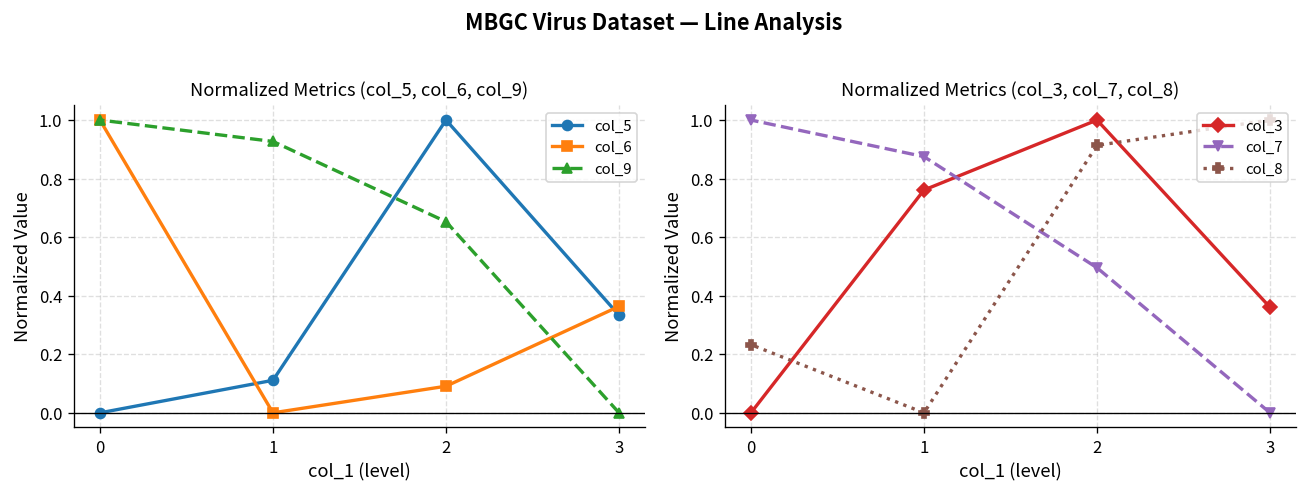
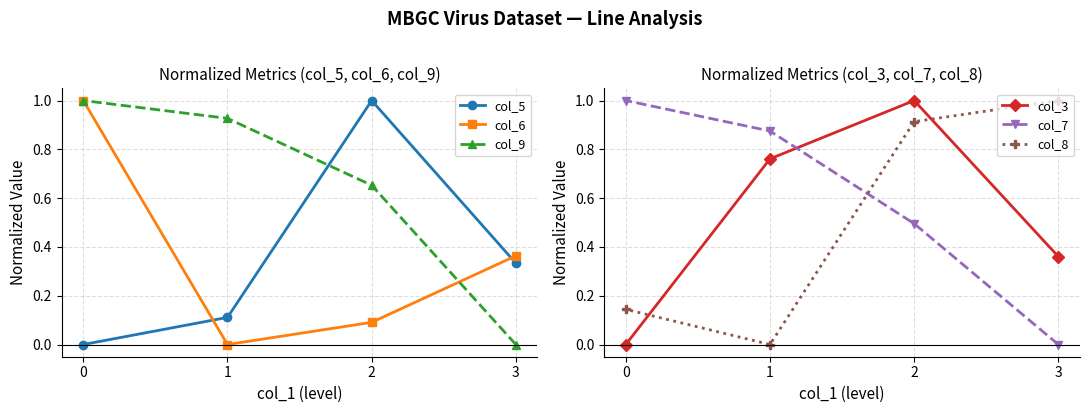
Normalized Metrics (col_3, col_7, col_8), col_8, 0: 0.23 -> 0.14
